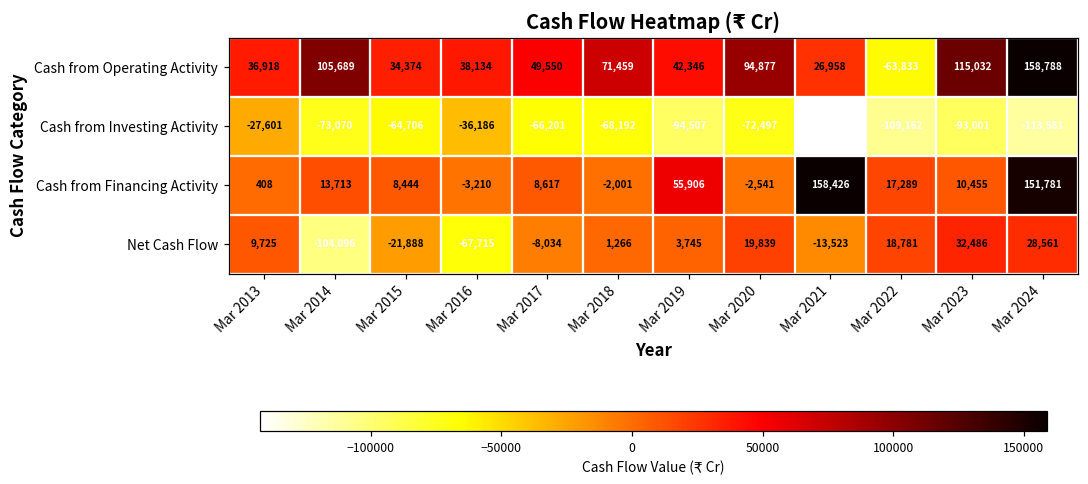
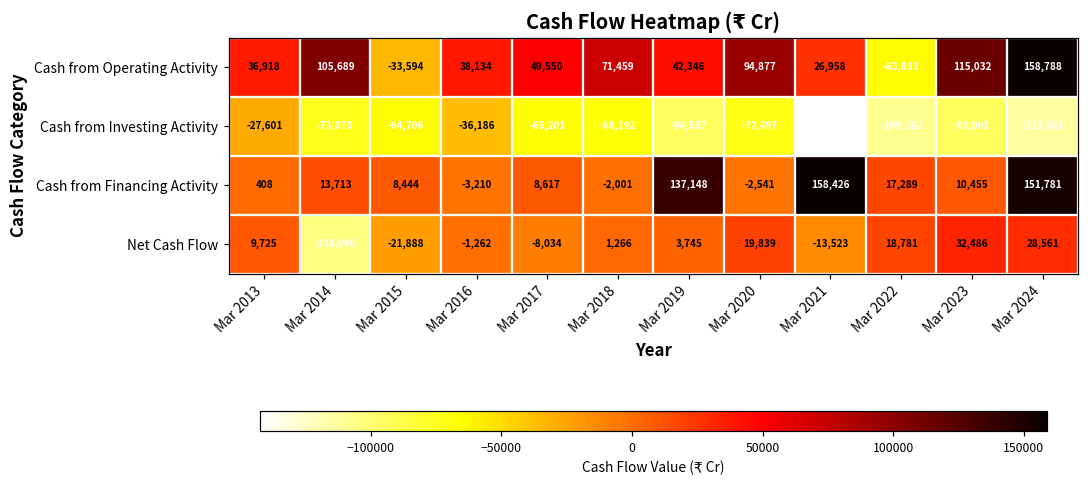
Cash from Operating Activity, Mar 2015: 34,374 -> -33,594
Cash from Financing Activity, Mar 2019: 55,906 -> 137,148
Net Cash Flow, Mar 2016: -67,715 -> -1,262
